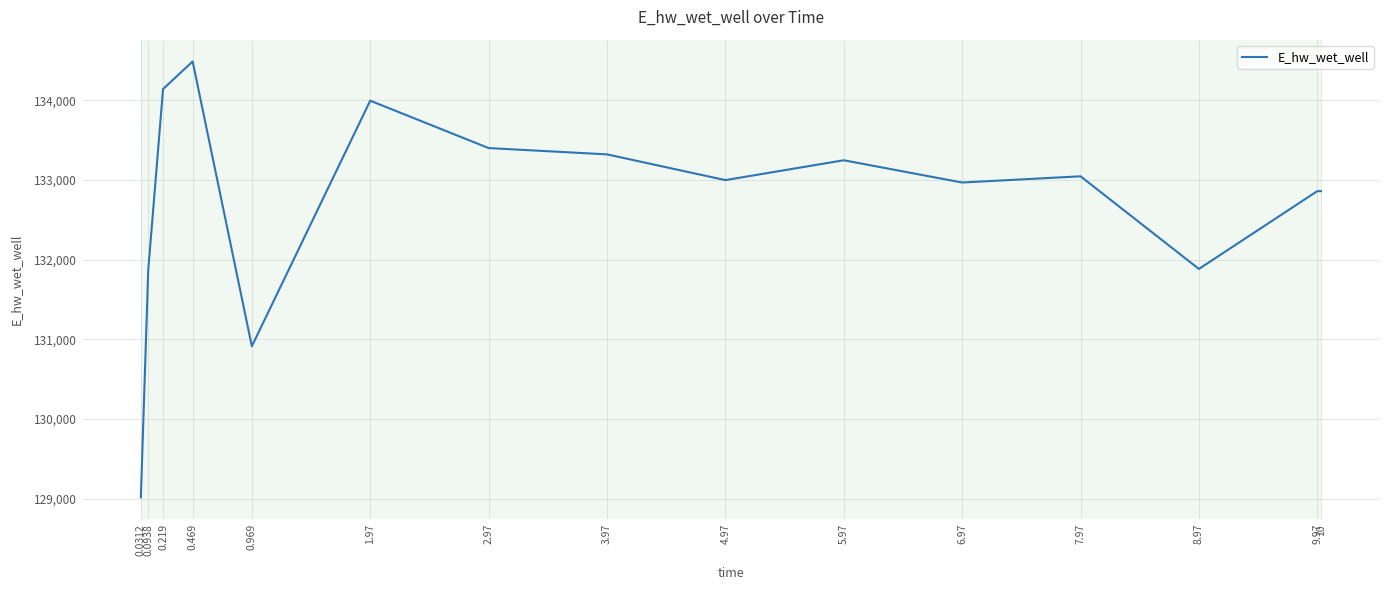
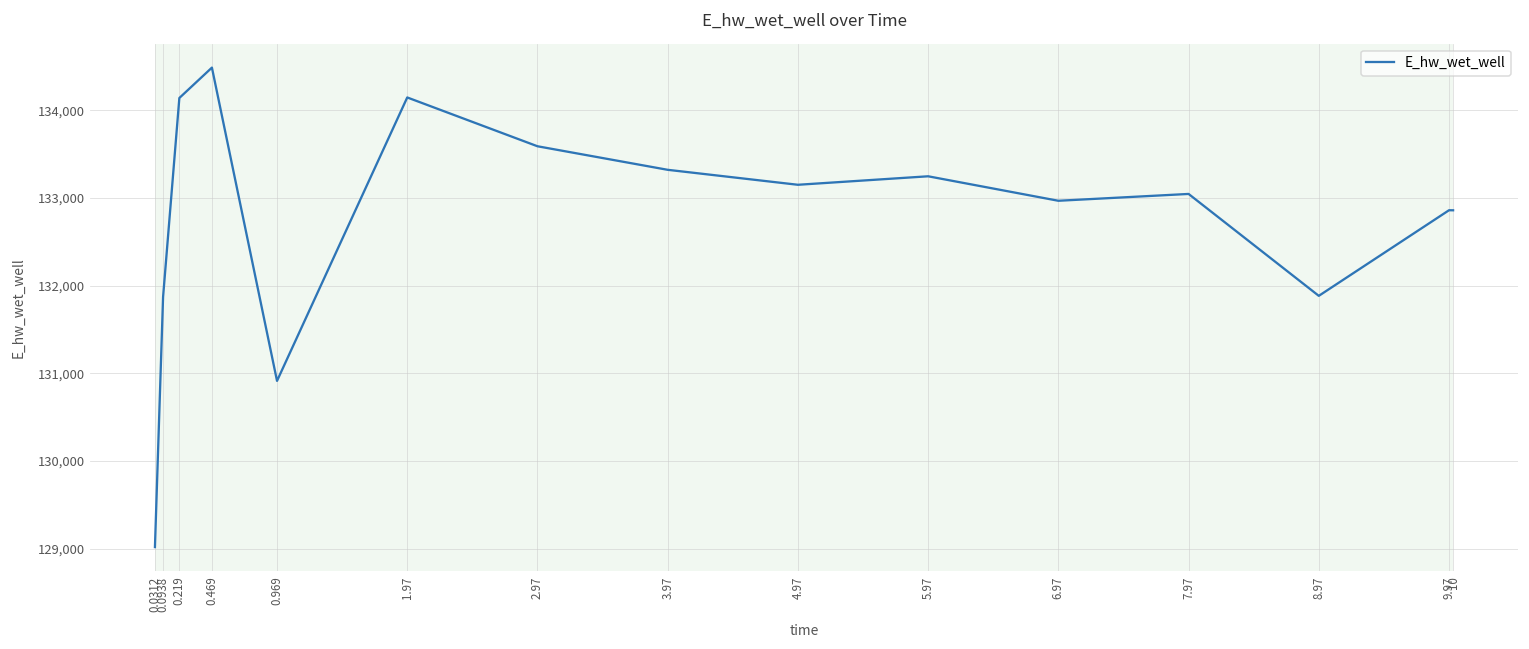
1.97: 134,000 -> 134,100
2.97: 133,400 -> 133,600
4.97: 133,000 -> 133,100
